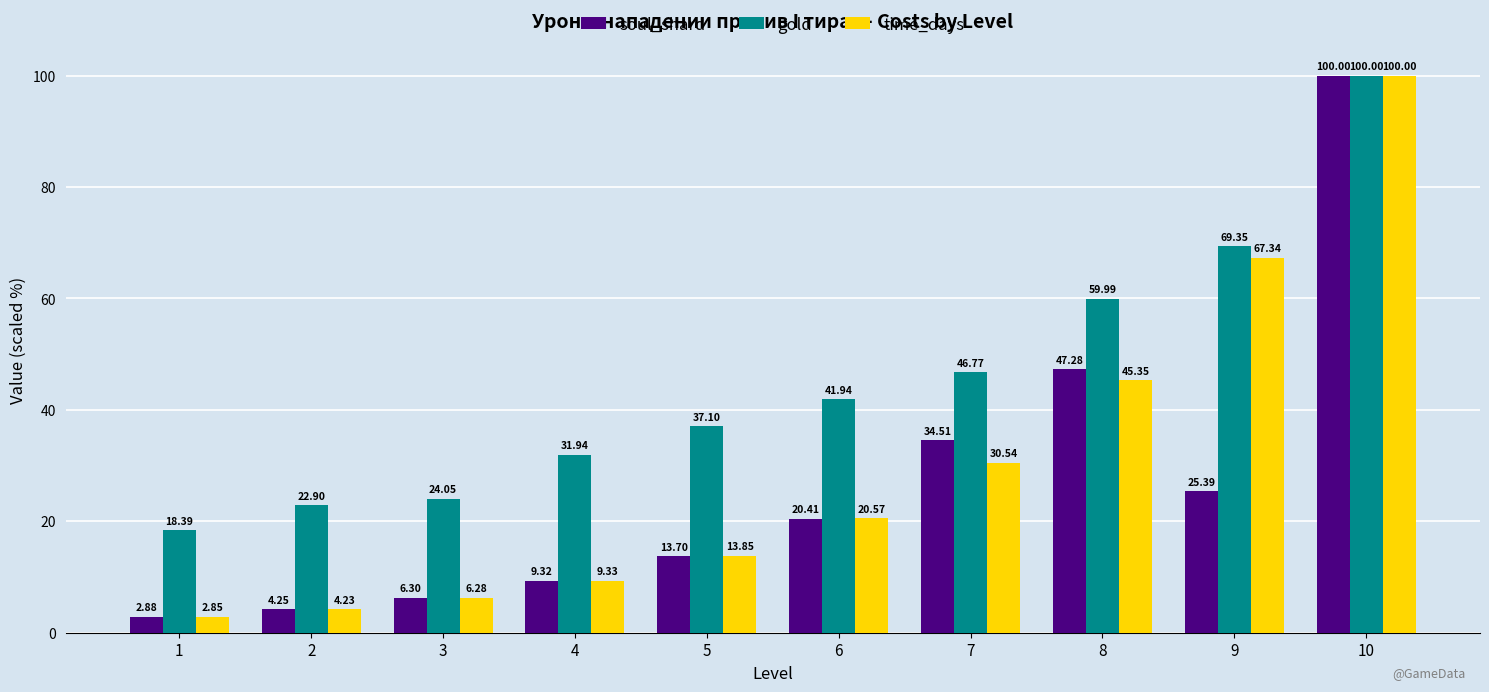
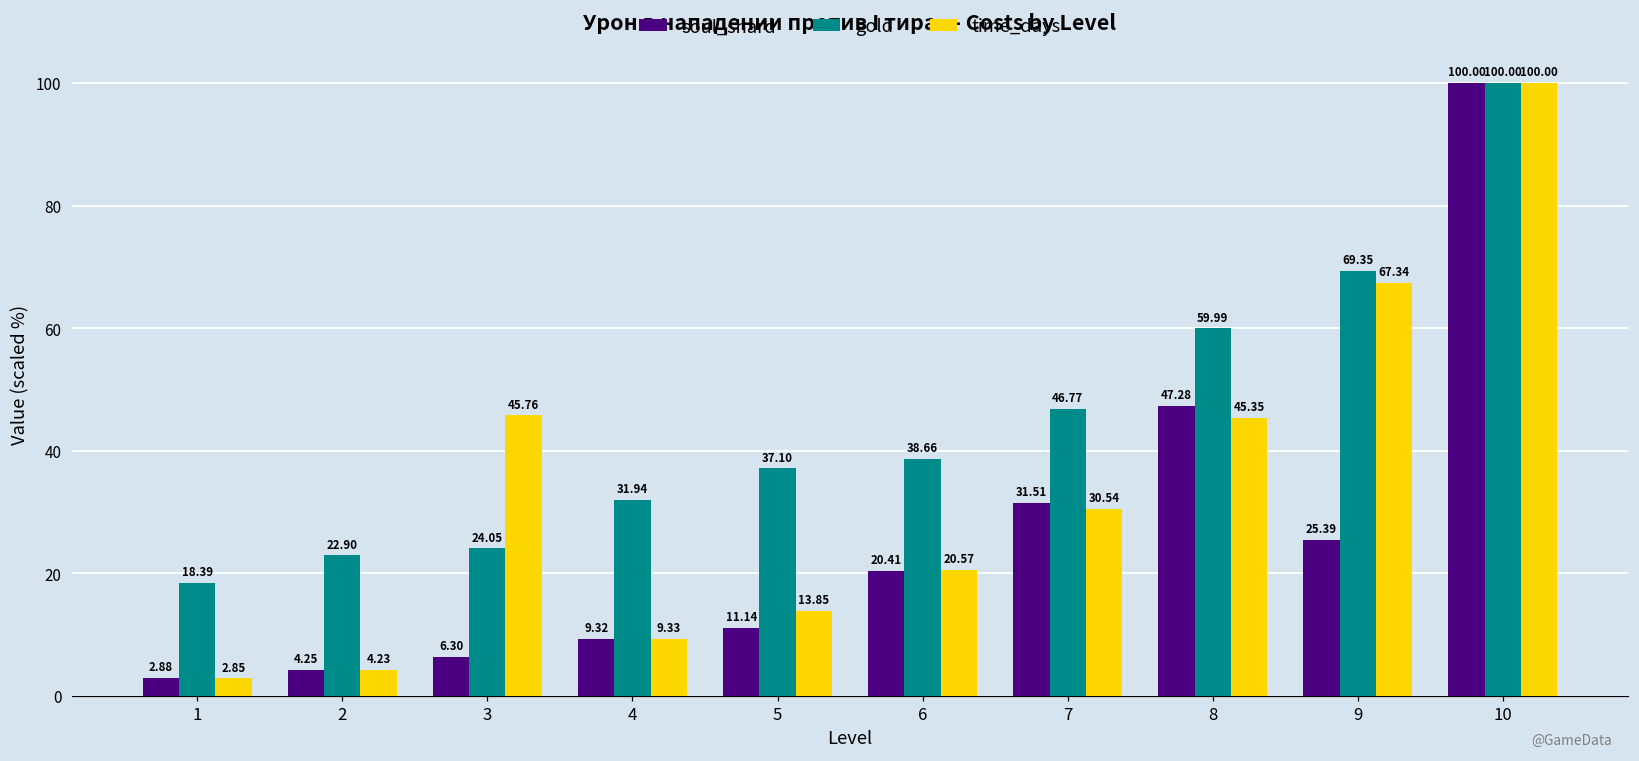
time_days, 3: 6.28 -> 45.76
soul_shard, 5: 13.70 -> 11.14
gold, 6: 41.94 -> 38.66
soul_shard, 7: 34.51 -> 31.51
